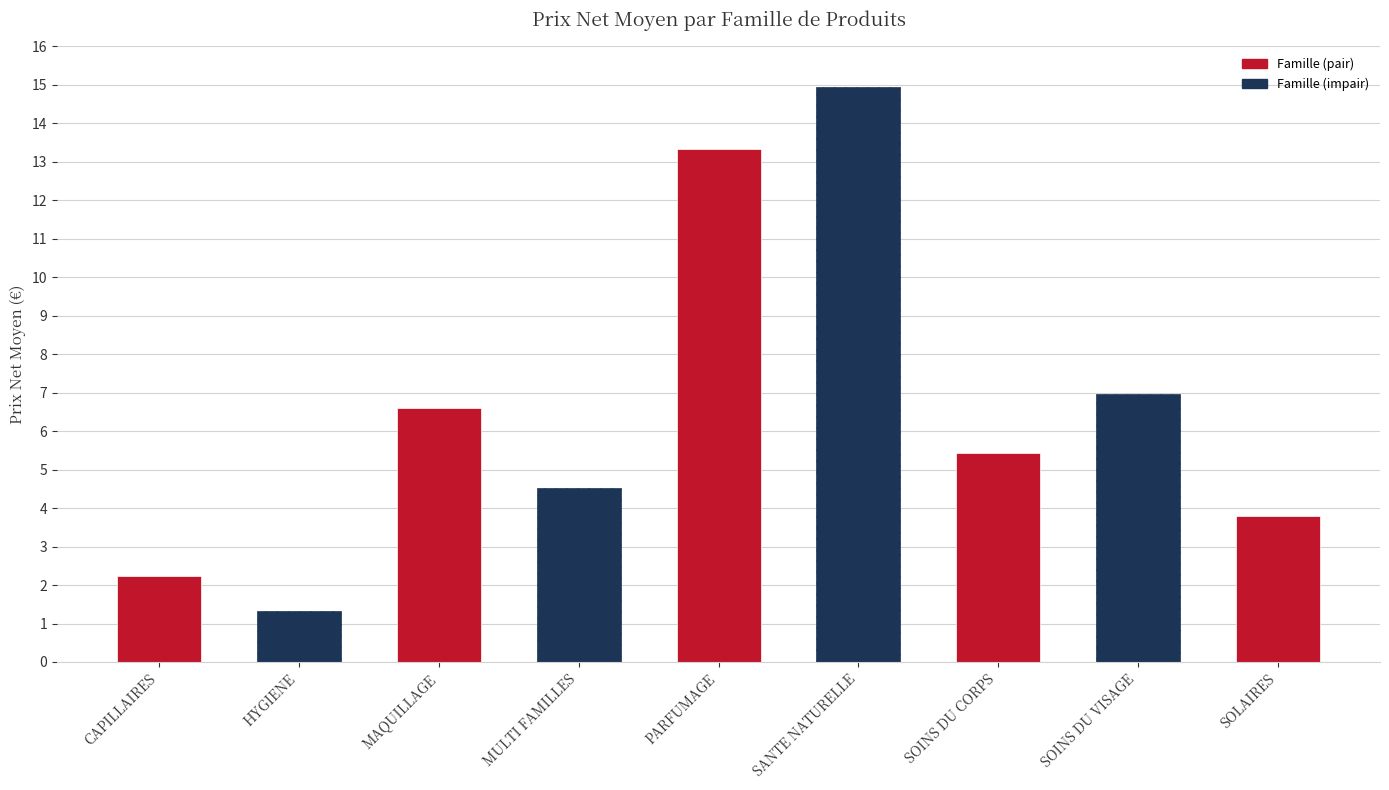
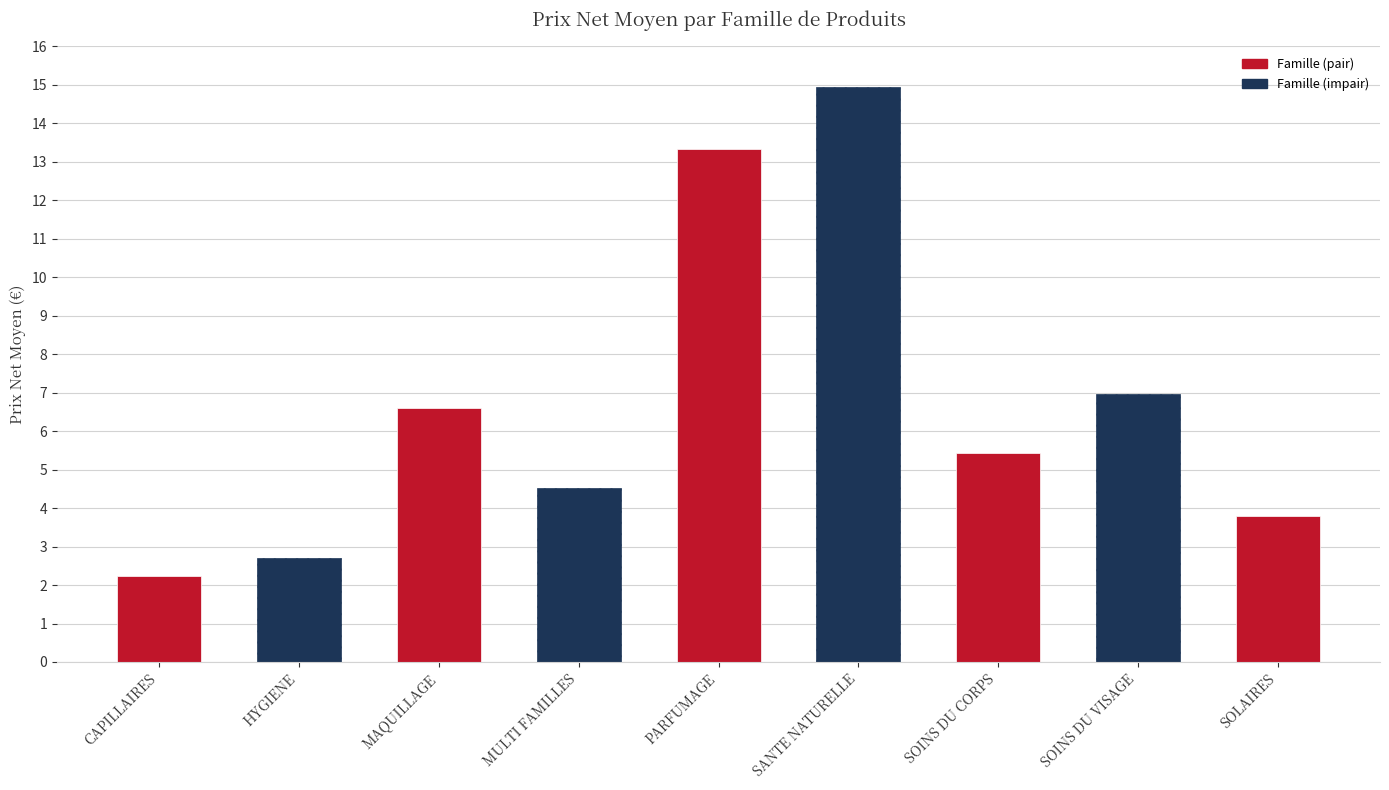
HYGIENE: 1.3 -> 2.7
